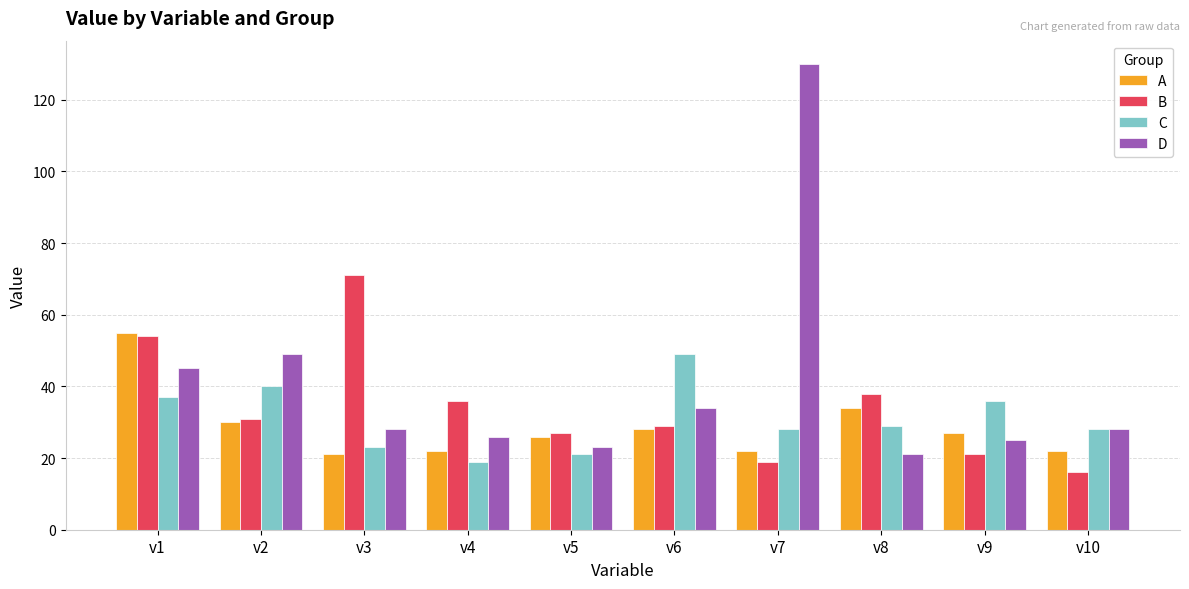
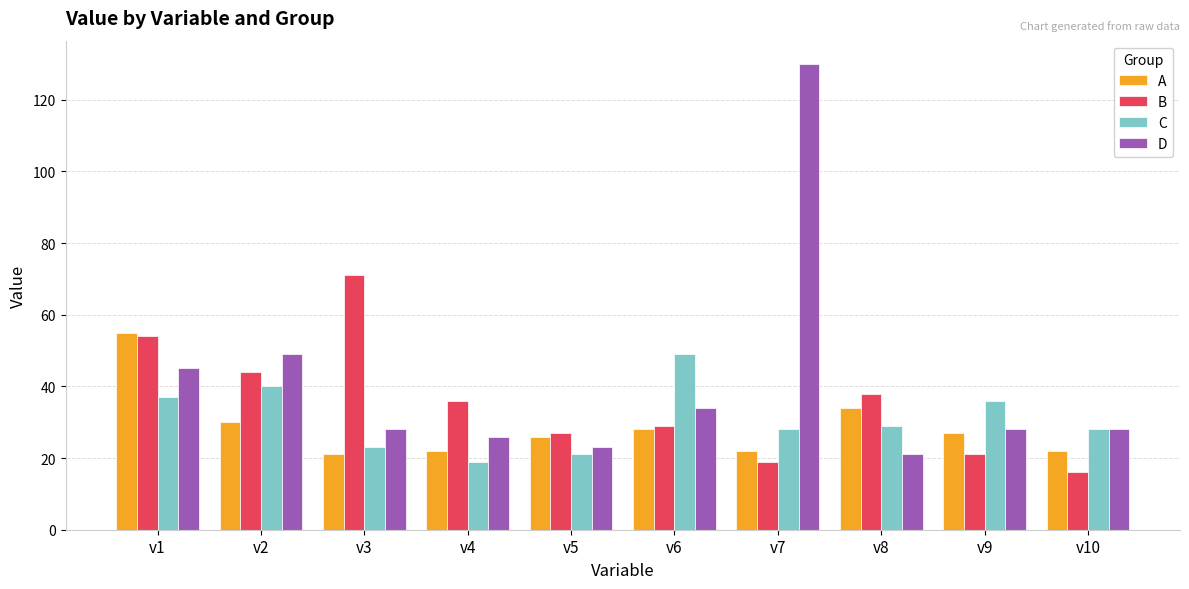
B, v2: 31 -> 44
D, v9: 25 -> 28
